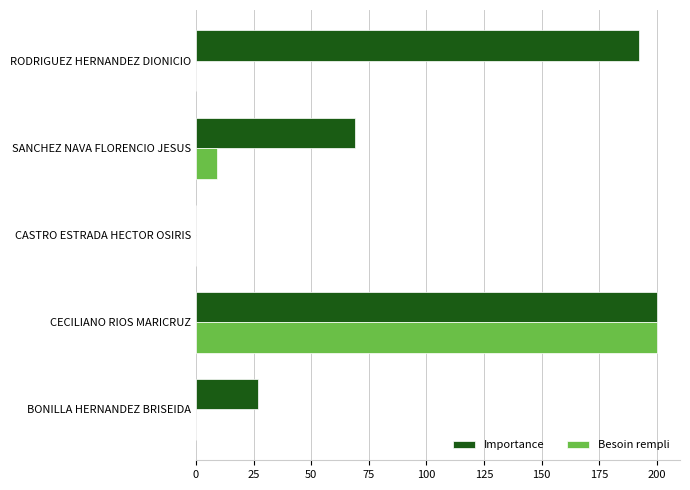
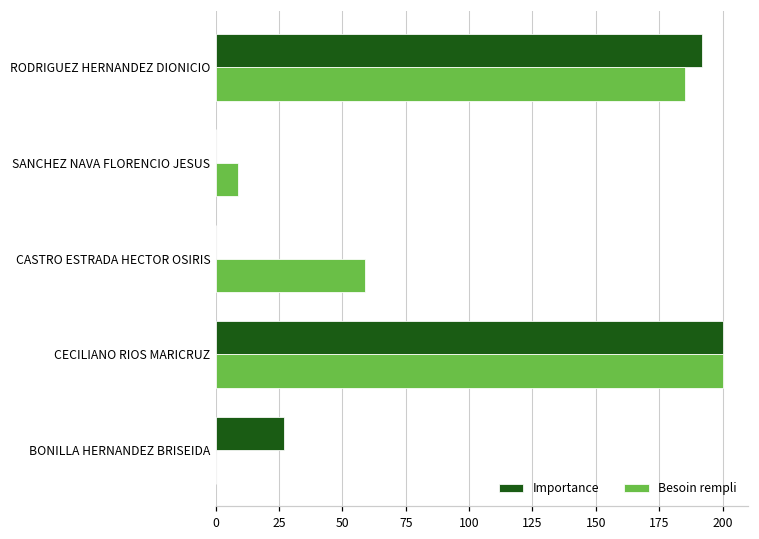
Besoin rempli, RODRIGUEZ HERNANDEZ DIONICIO: 0 -> 185
Importance, SANCHEZ NAVA FLORENCIO JESUS: 69 -> 0
Besoin rempli, CASTRO ESTRADA HECTOR OSIRIS: 0 -> 59
